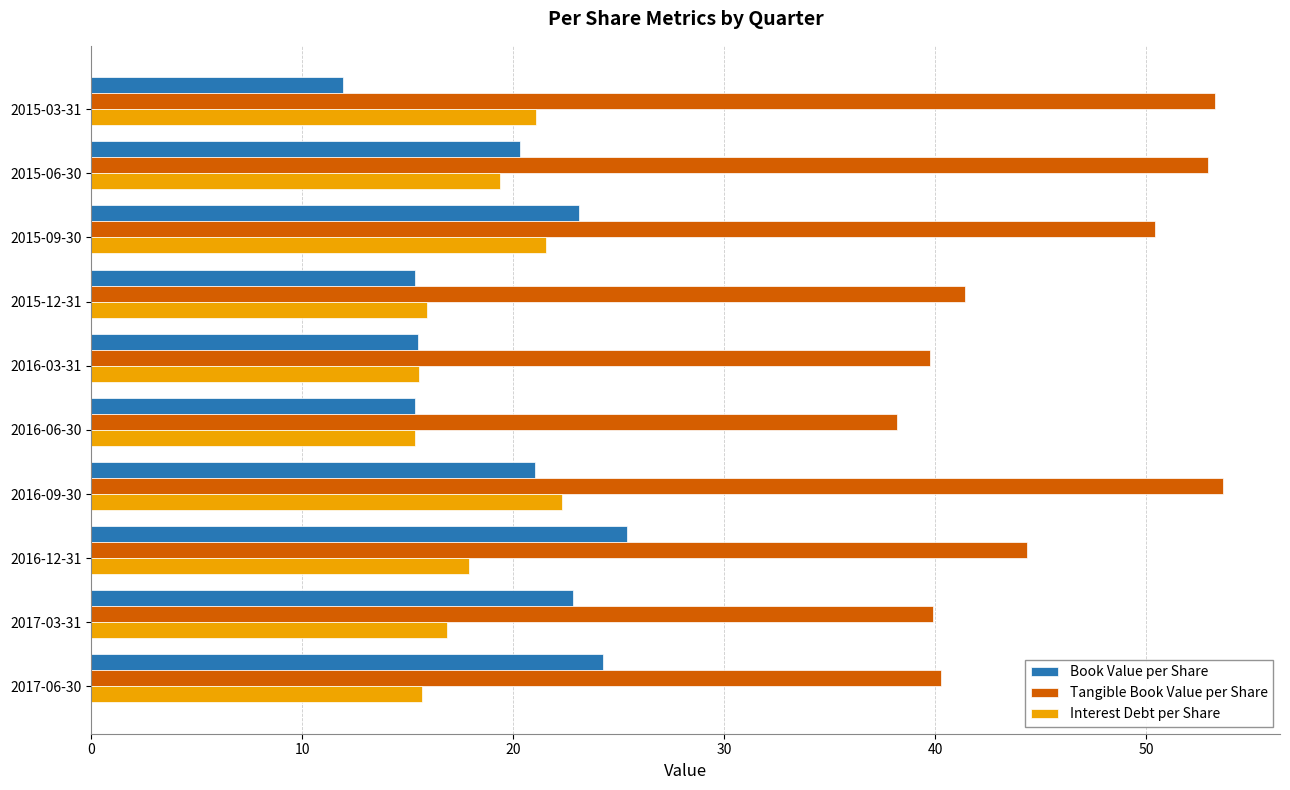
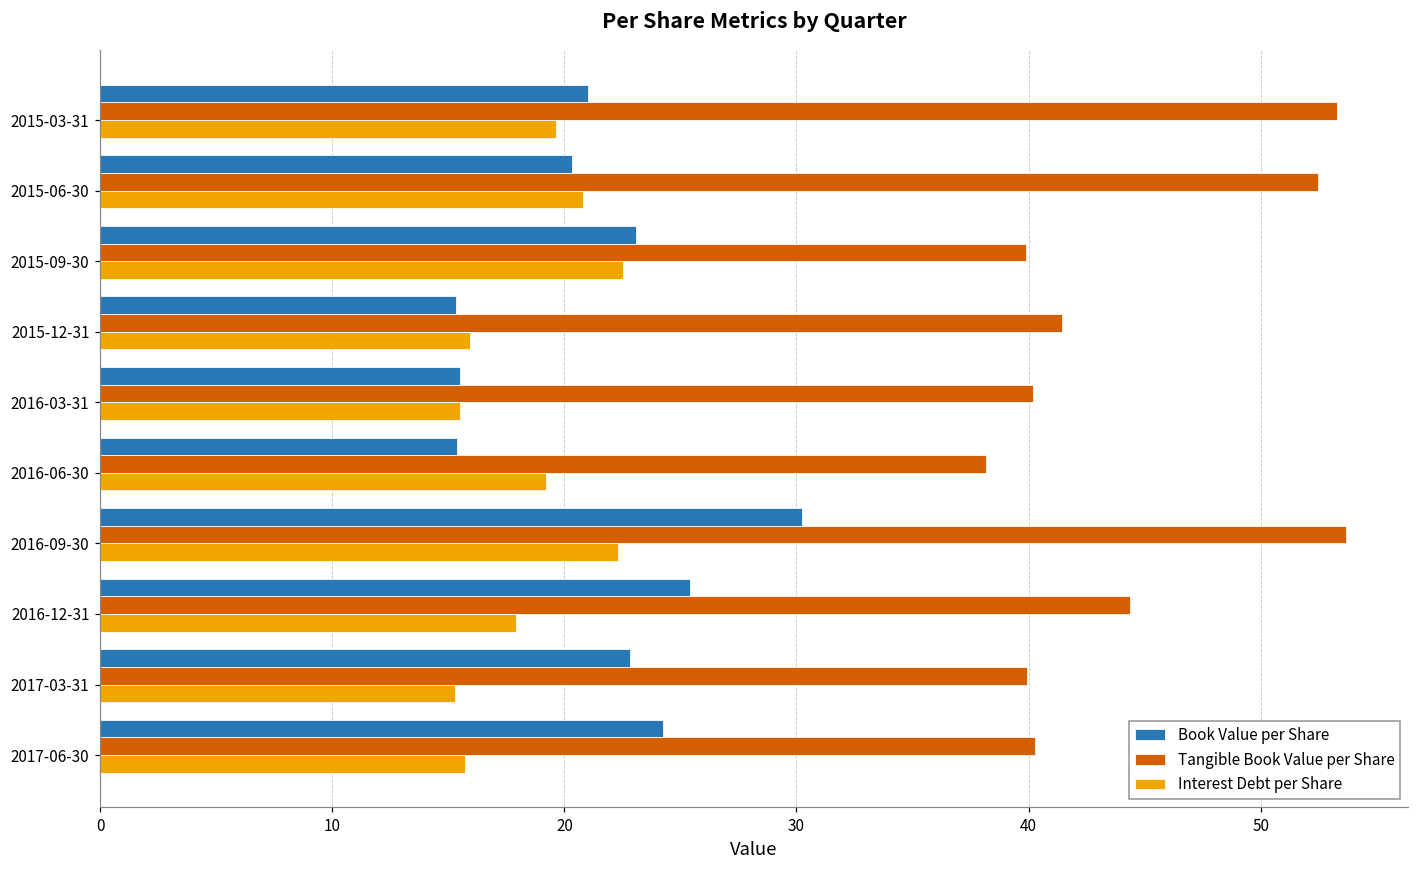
Book Value per Share, 2015-03-31: 12.0 -> 21.0
Interest Debt per Share, 2015-03-31: 21.1 -> 19.6
Tangible Book Value per Share, 2015-06-30: 52.9 -> 52.5
Interest Debt per Share, 2015-06-30: 19.4 -> 20.8
Tangible Book Value per Share, 2015-09-30: 50.4 -> 39.9
Interest Debt per Share, 2015-09-30: 21.5 -> 22.5
Tangible Book Value per Share, 2016-03-31: 39.8 -> 40.2
Interest Debt per Share, 2016-06-30: 15.4 -> 19.2
Book Value per Share, 2016-09-30: 21.1 -> 30.2
Interest Debt per Share, 2017-03-31: 16.9 -> 15.3
